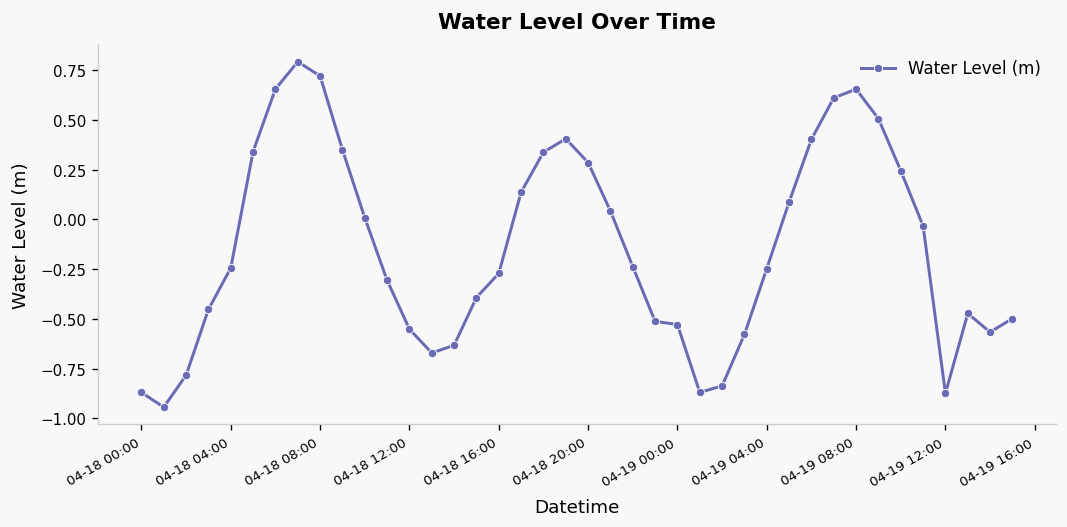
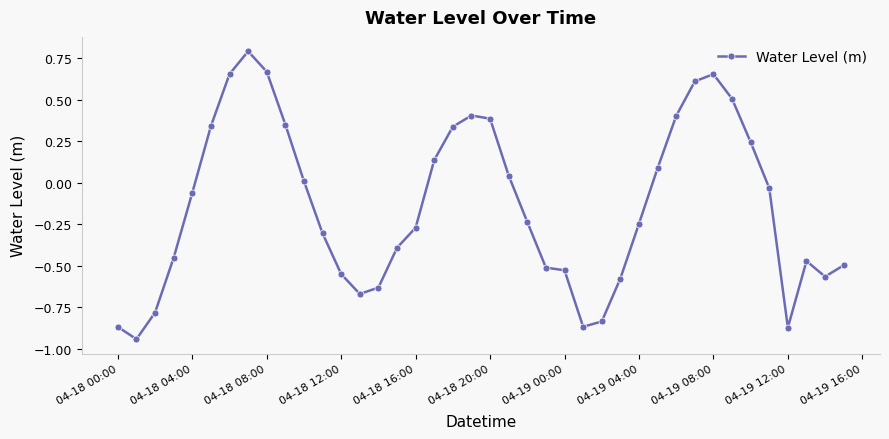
04-18 04:00: -0.24 -> -0.06
04-18 08:00: 0.72 -> 0.67
04-18 20:00: 0.29 -> 0.39
